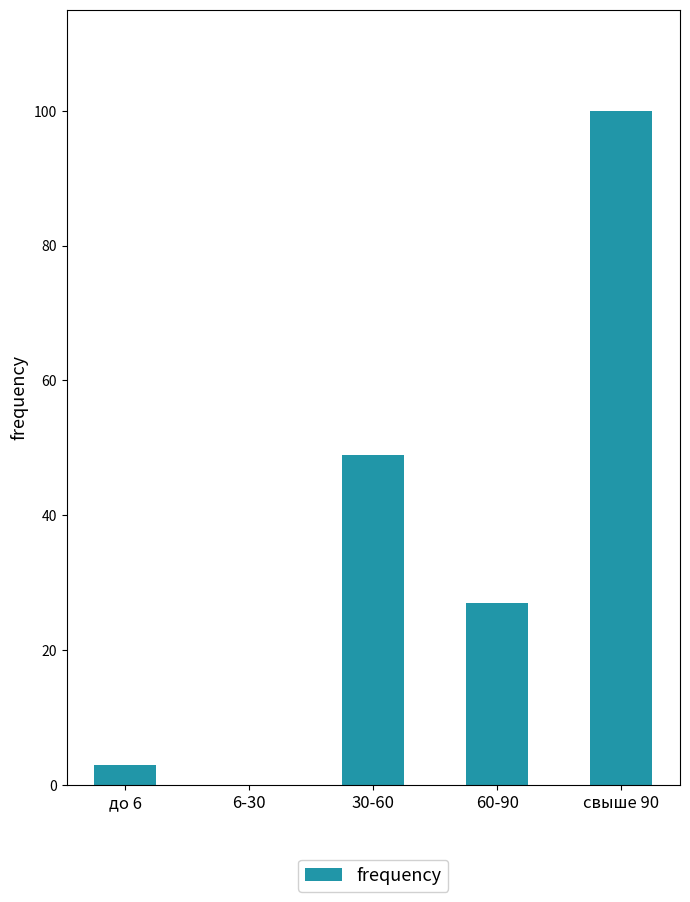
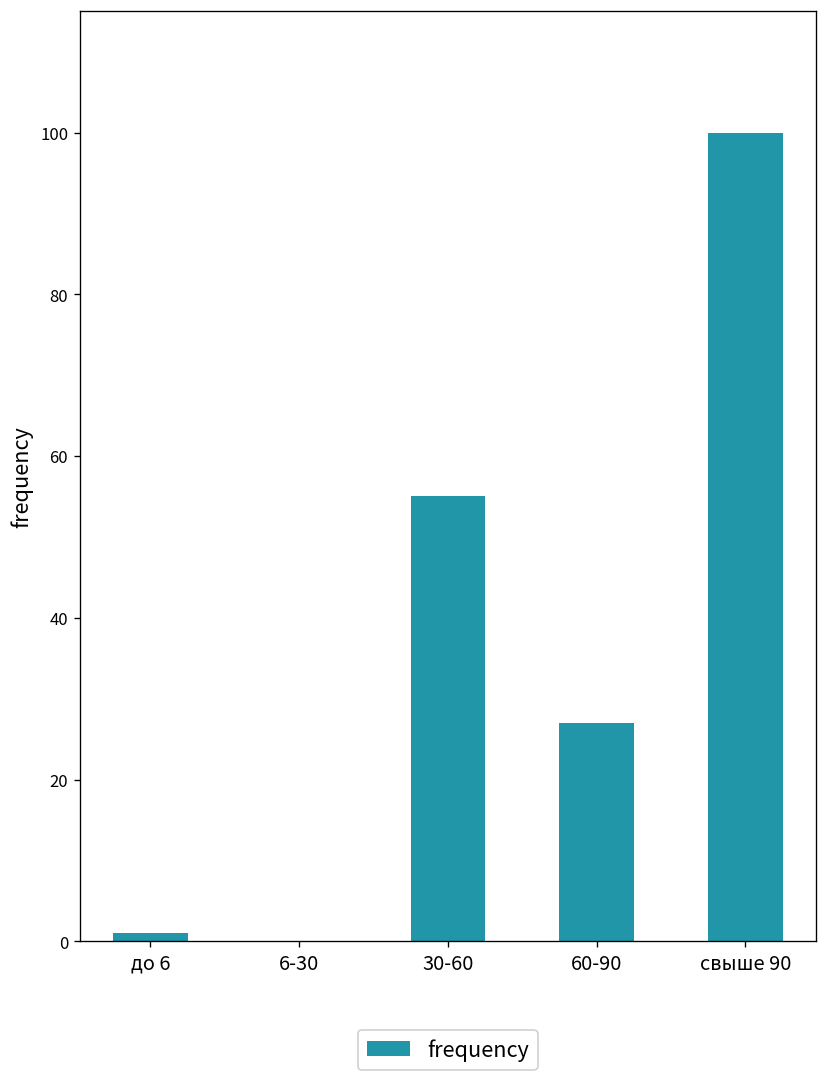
до 6: 3 -> 1
30-60: 49 -> 55
